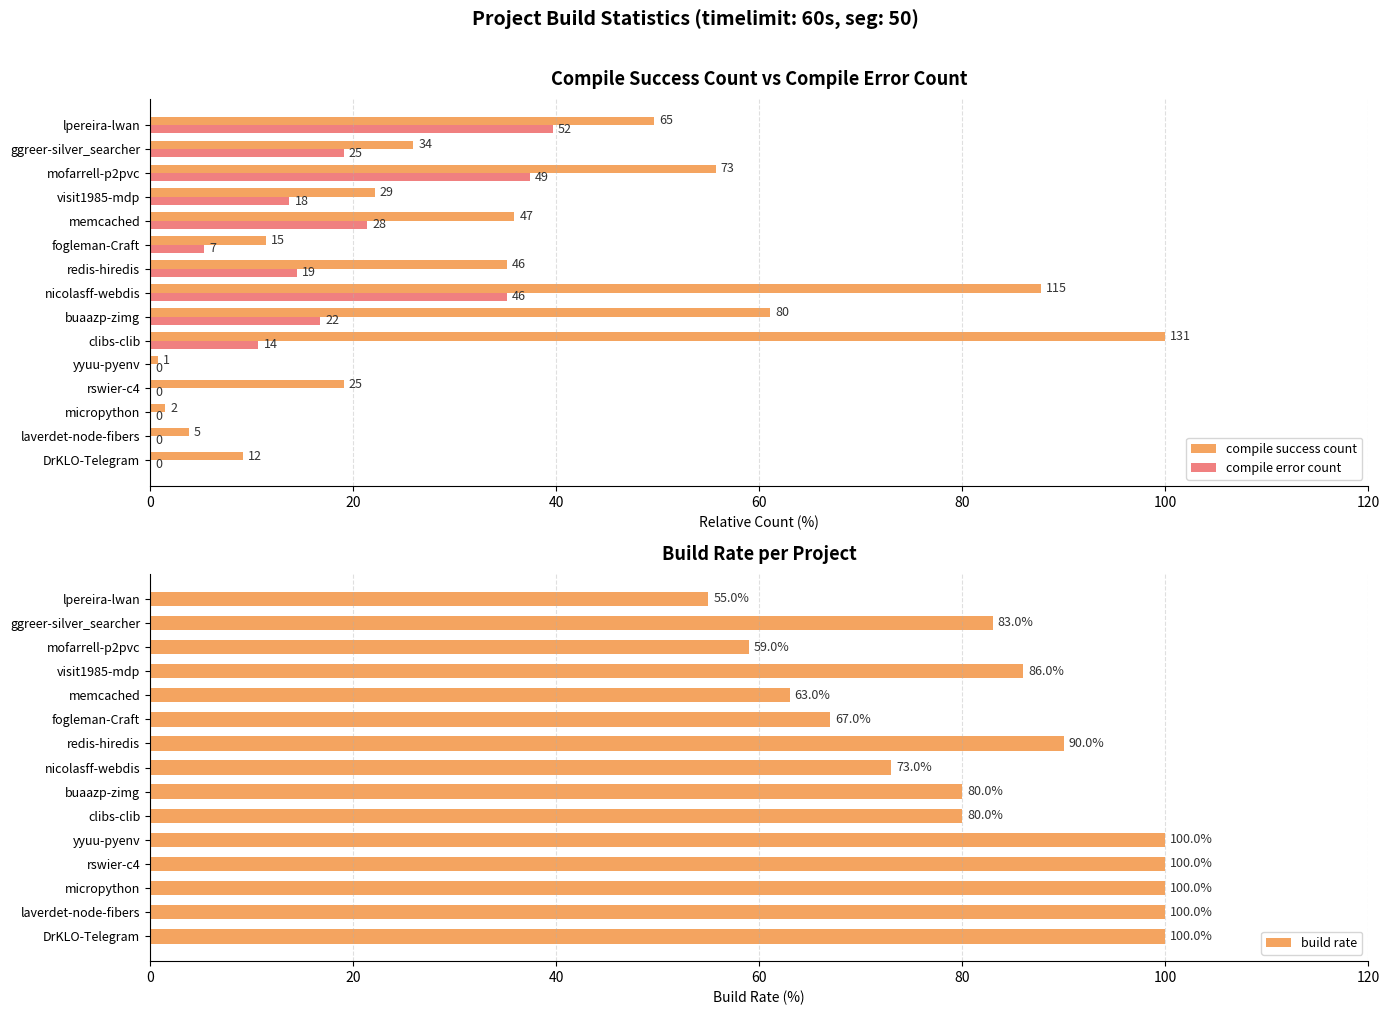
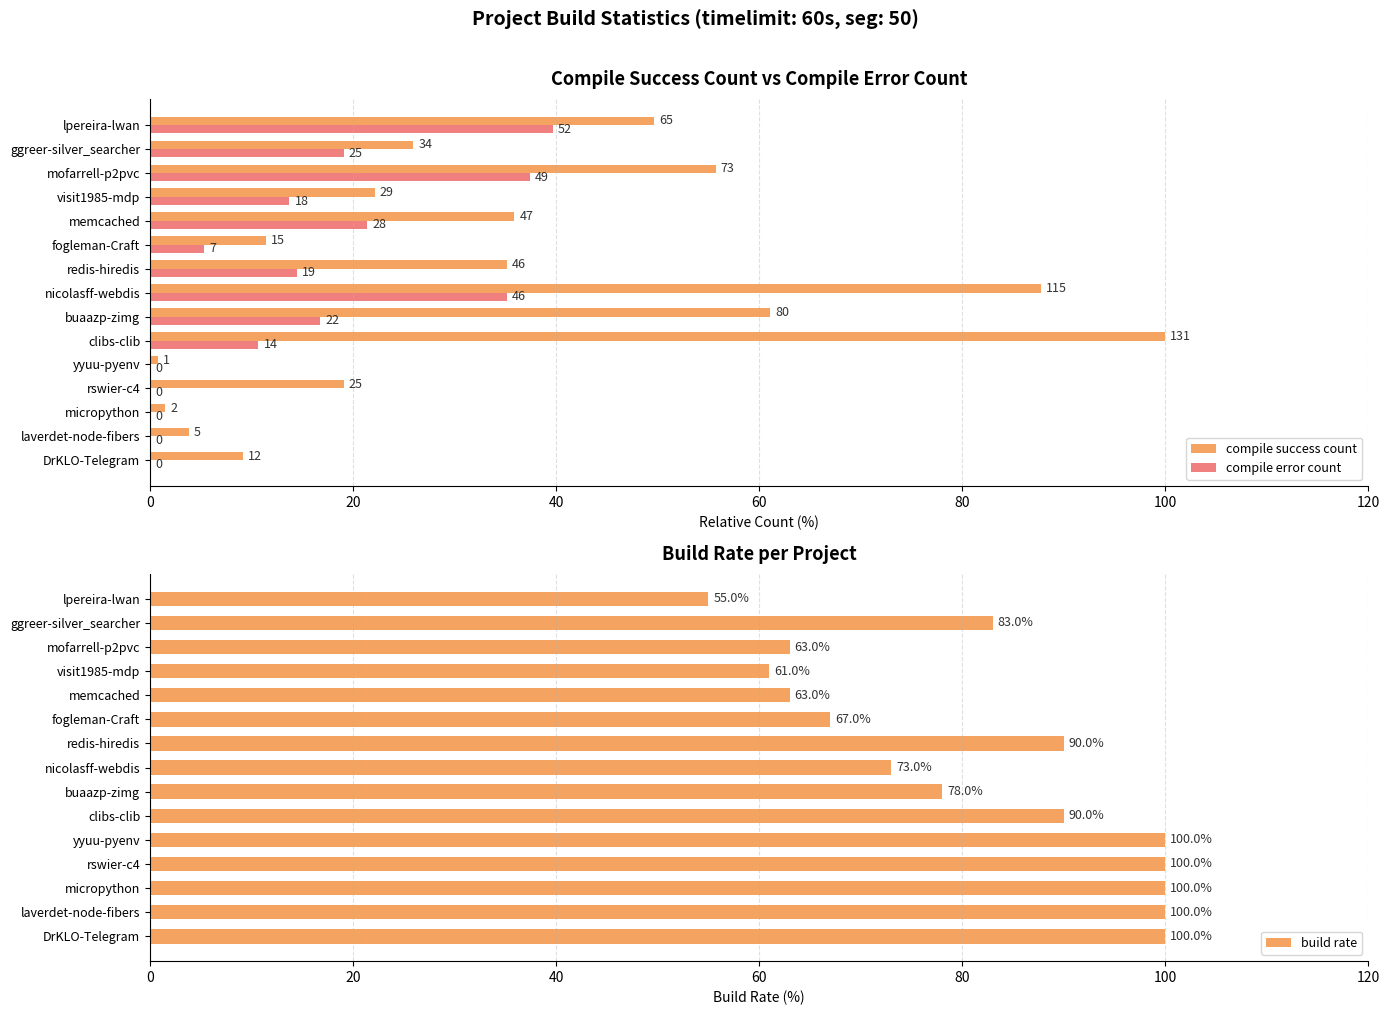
Build Rate per Project, mofarrell-p2pvc: 59.0% -> 63.0%
Build Rate per Project, visit1985-mdp: 86.0% -> 61.0%
Build Rate per Project, buaazp-zimg: 80.0% -> 78.0%
Build Rate per Project, clibs-clib: 80.0% -> 90.0%
